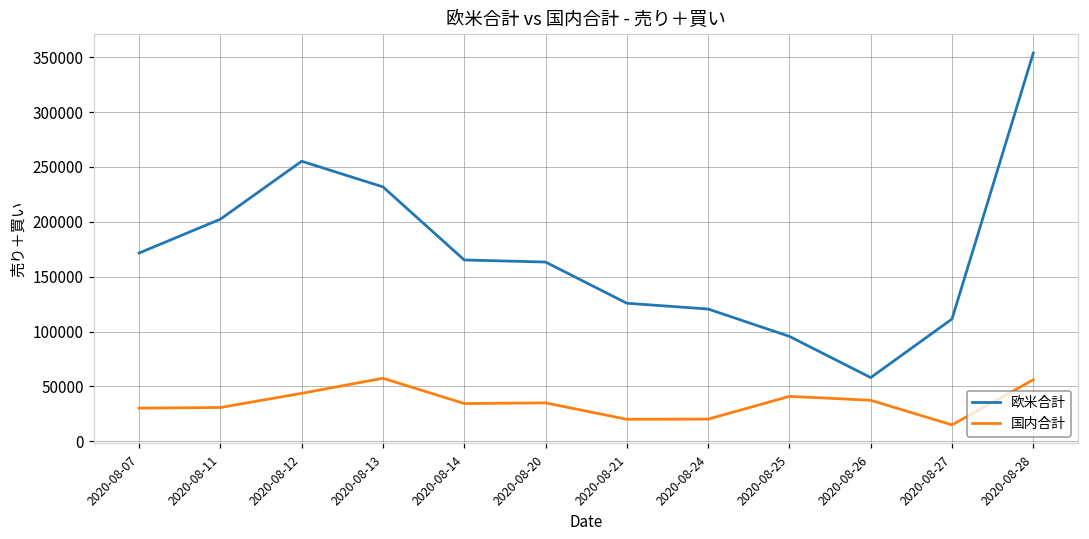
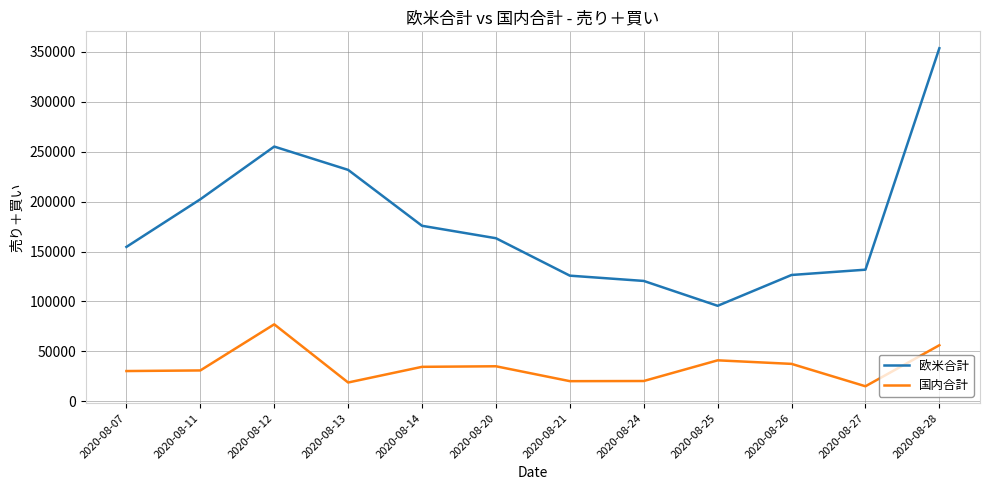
欧米合計, 2020-08-07: 170000 -> 150000
国内合計, 2020-08-12: 40000 -> 80000
国内合計, 2020-08-13: 60000 -> 20000
欧米合計, 2020-08-14: 170000 -> 180000
欧米合計, 2020-08-26: 60000 -> 130000
欧米合計, 2020-08-27: 110000 -> 130000
